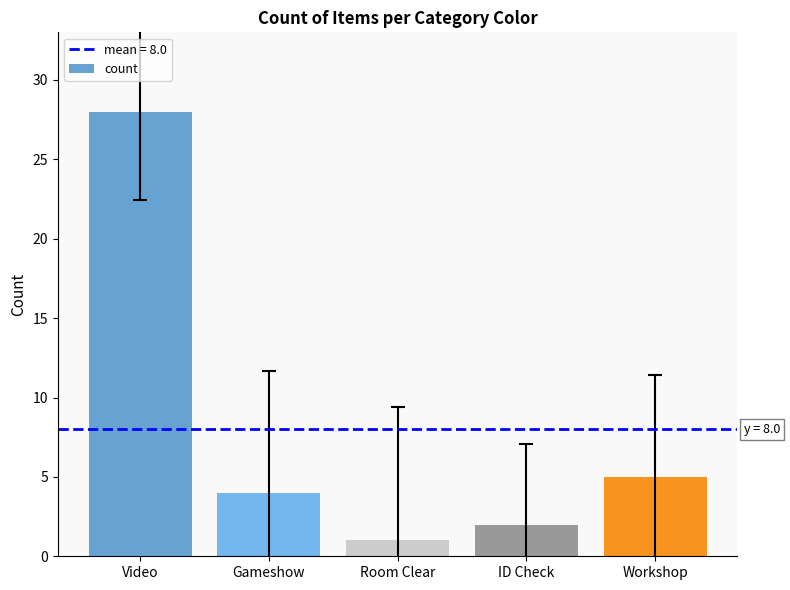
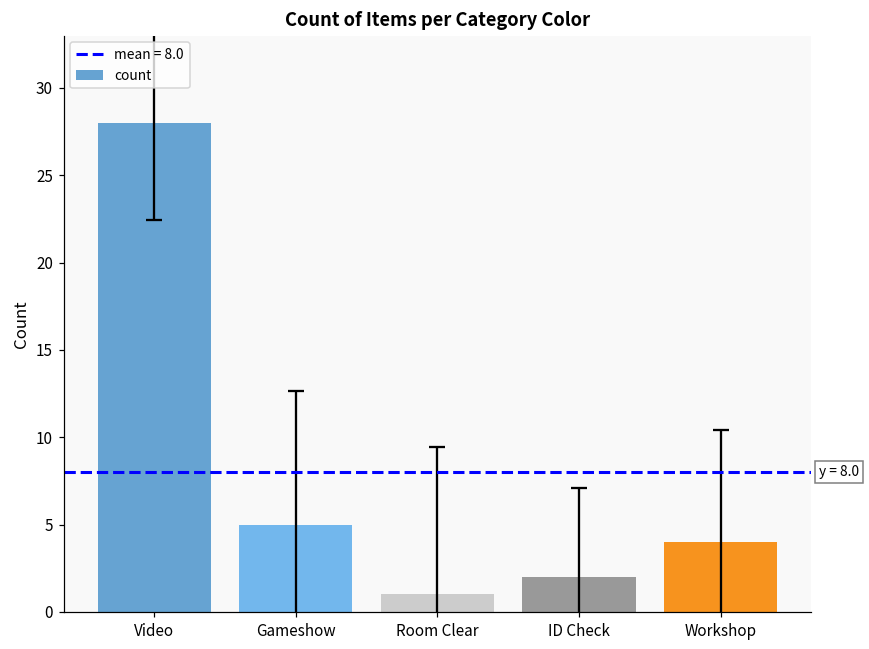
count, Gameshow: 4 -> 5
count, Workshop: 5 -> 4
